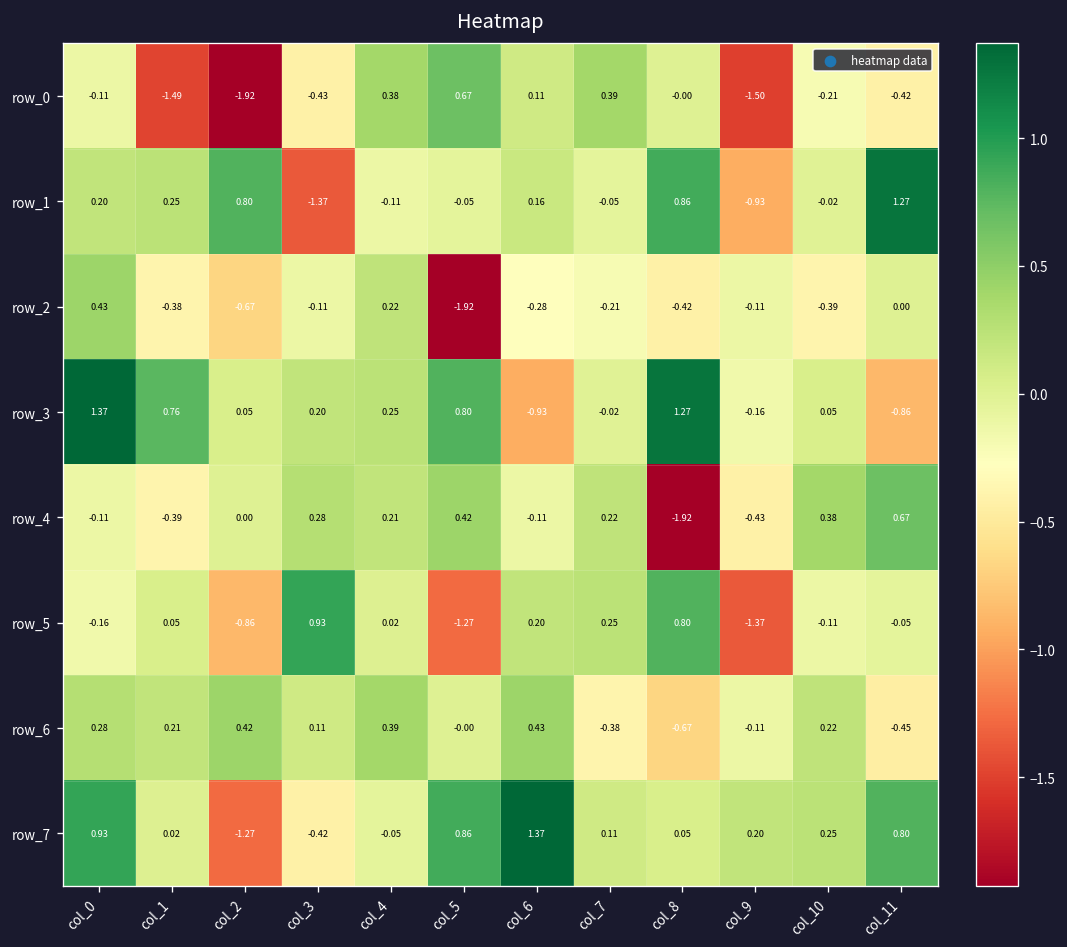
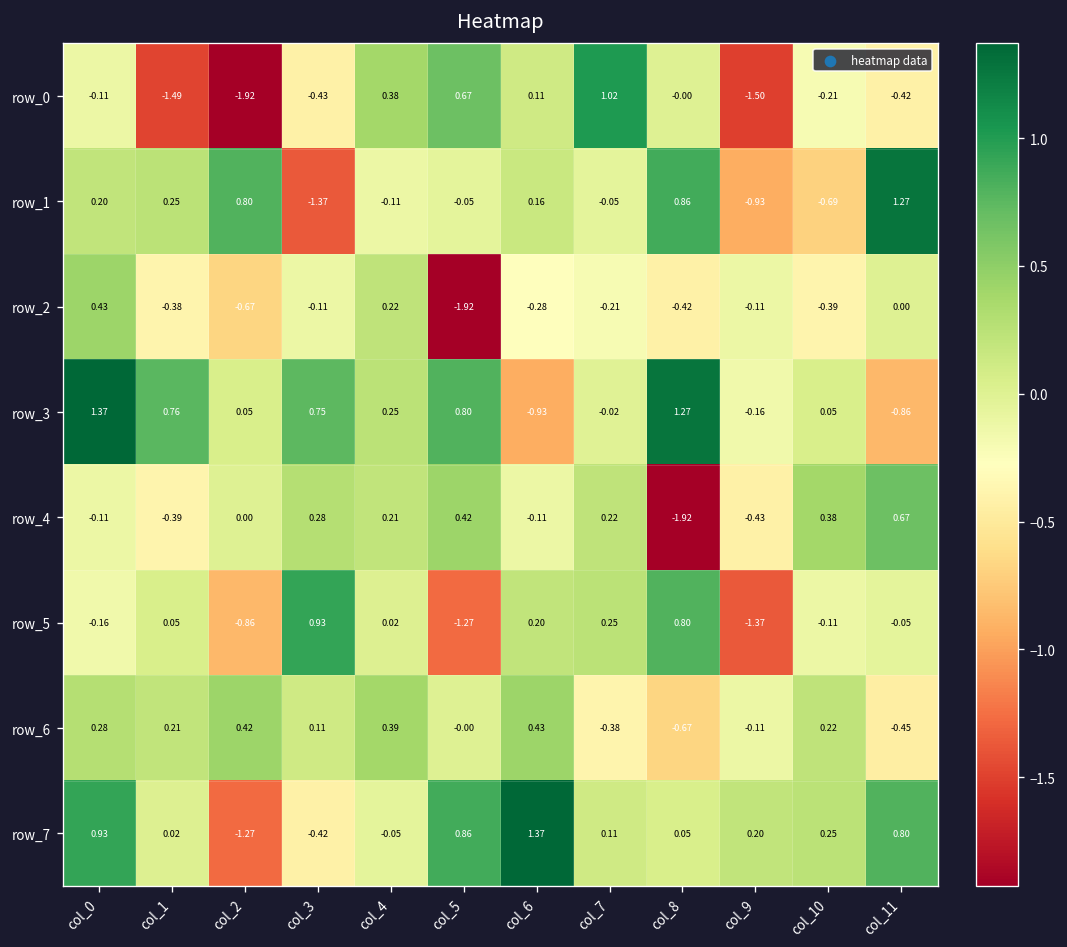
row_0, col_7: 0.39 -> 1.02
row_1, col_10: -0.02 -> -0.69
row_3, col_3: 0.20 -> 0.75
